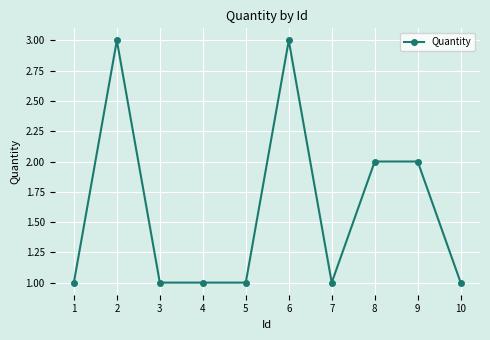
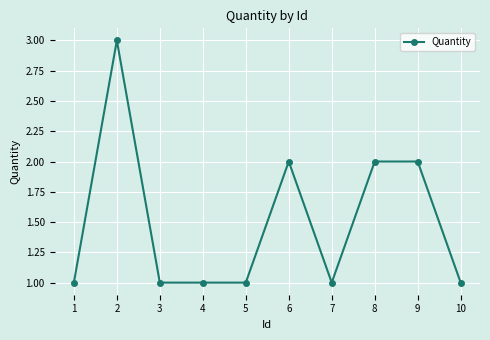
6: 3 -> 2
